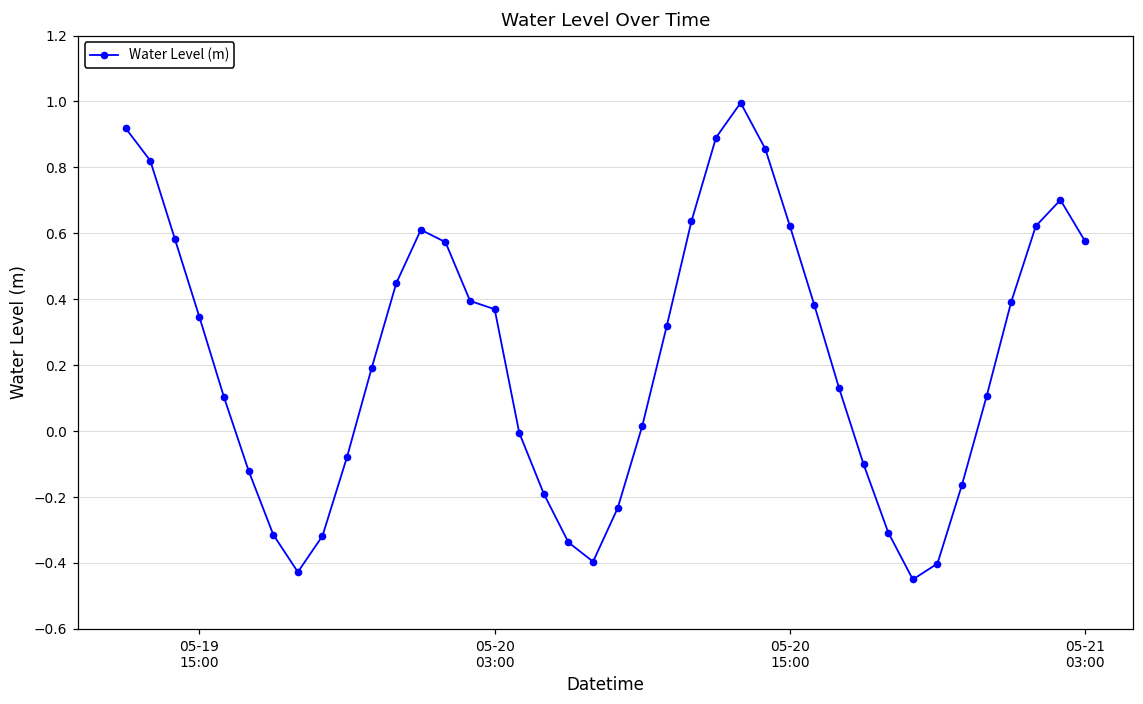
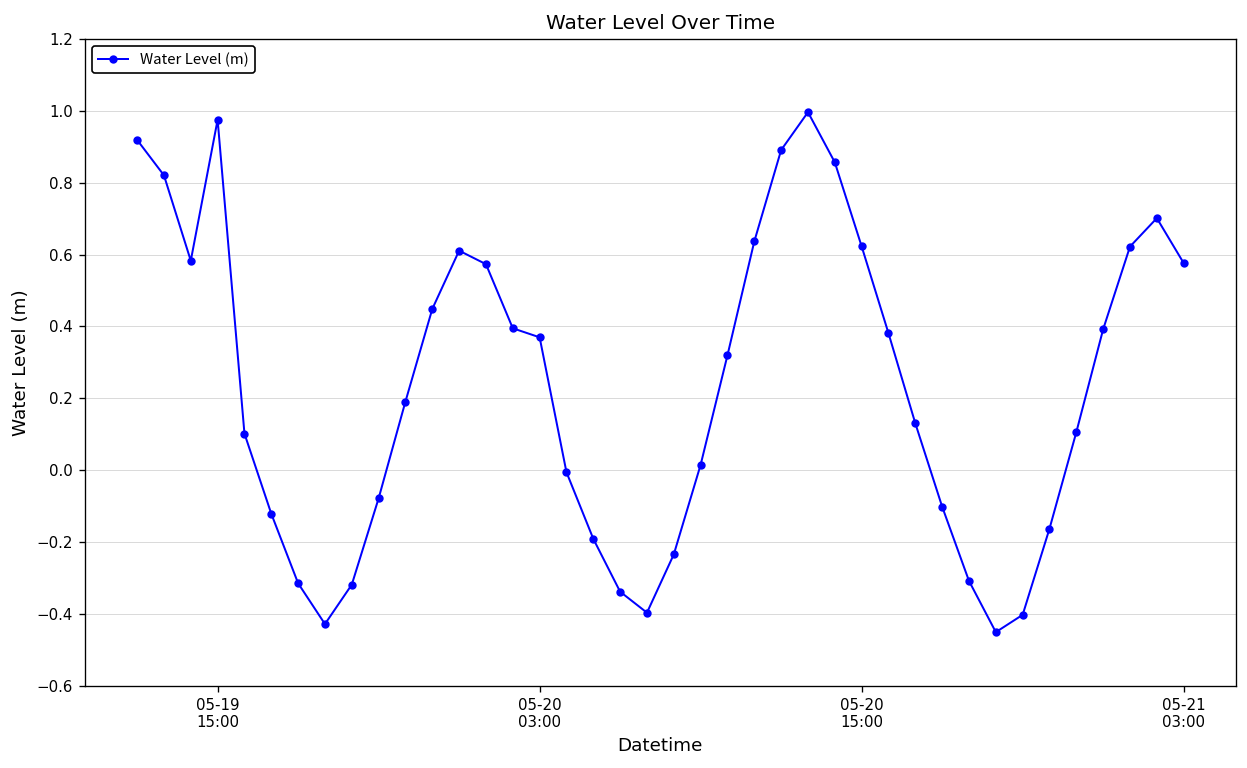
05-19 15:00: 0.35 -> 0.97
